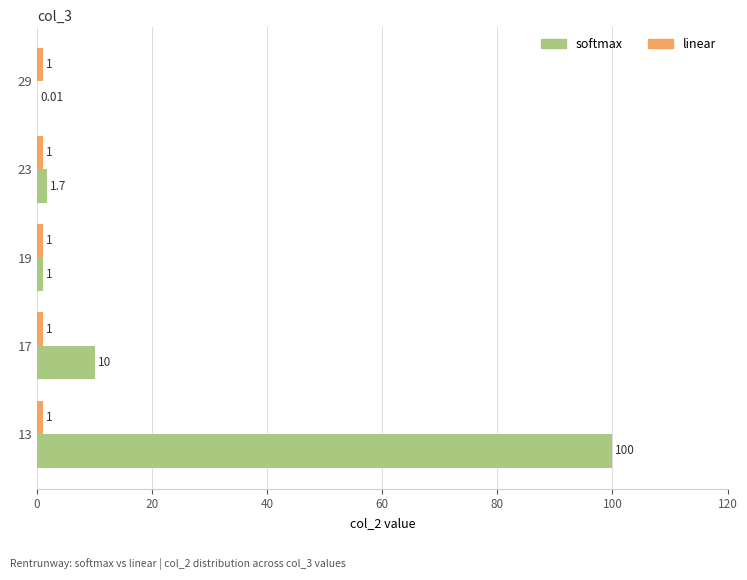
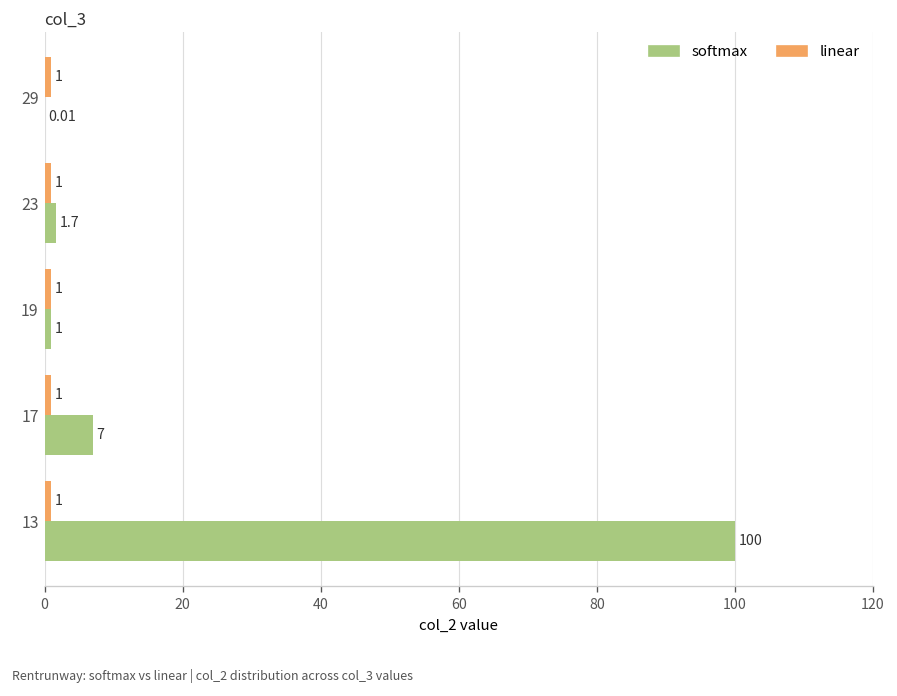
softmax, 17: 10 -> 7
